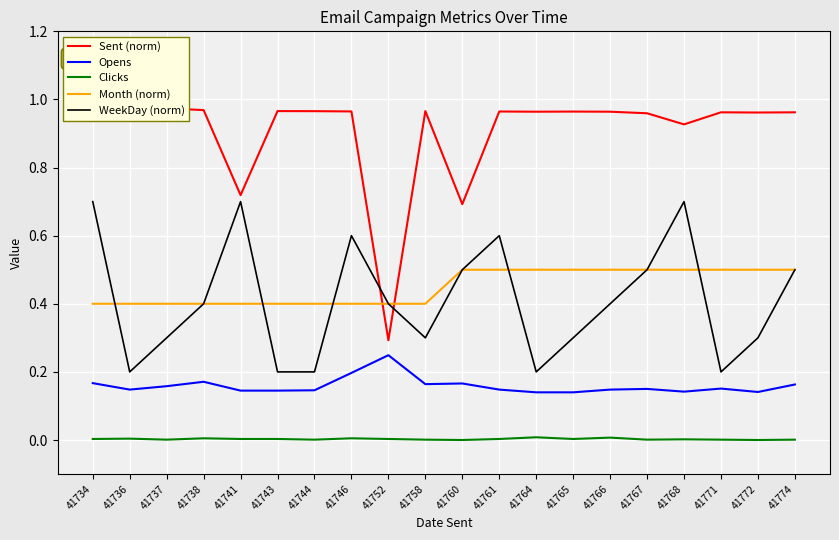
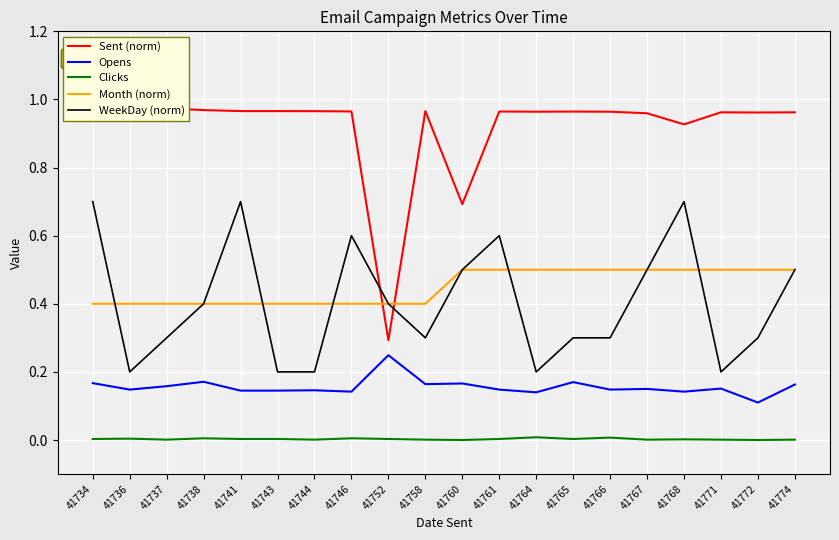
Sent (norm), 41741: 0.72 -> 0.97
Opens, 41746: 0.20 -> 0.14
Opens, 41765: 0.14 -> 0.17
WeekDay (norm), 41766: 0.40 -> 0.30
Opens, 41772: 0.14 -> 0.11
